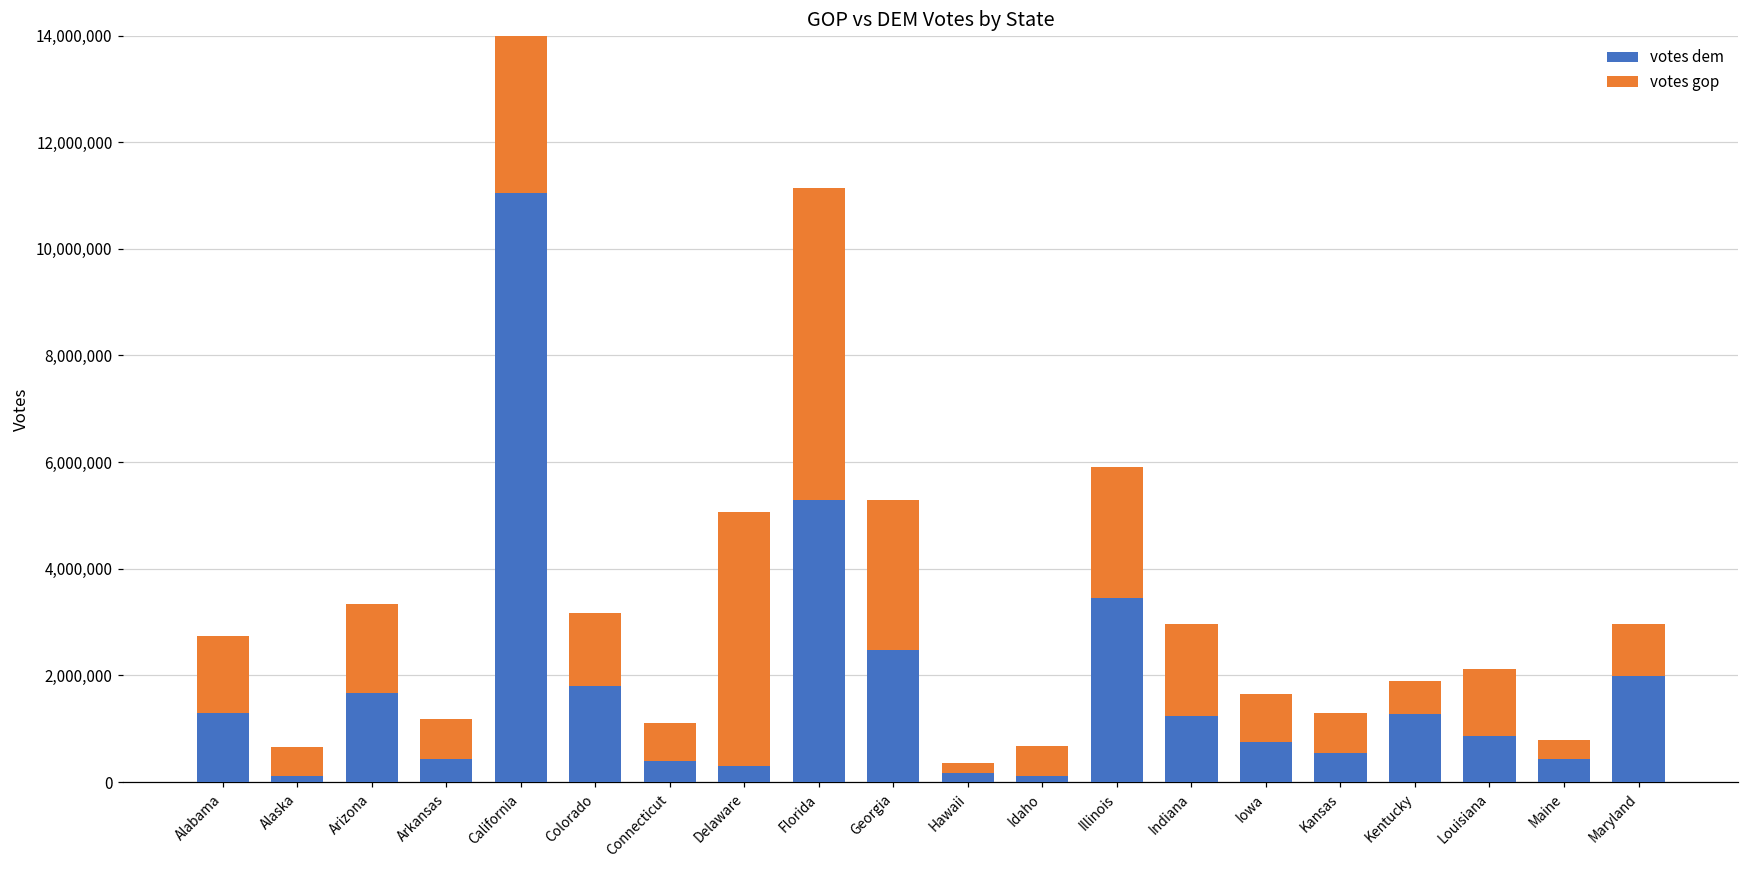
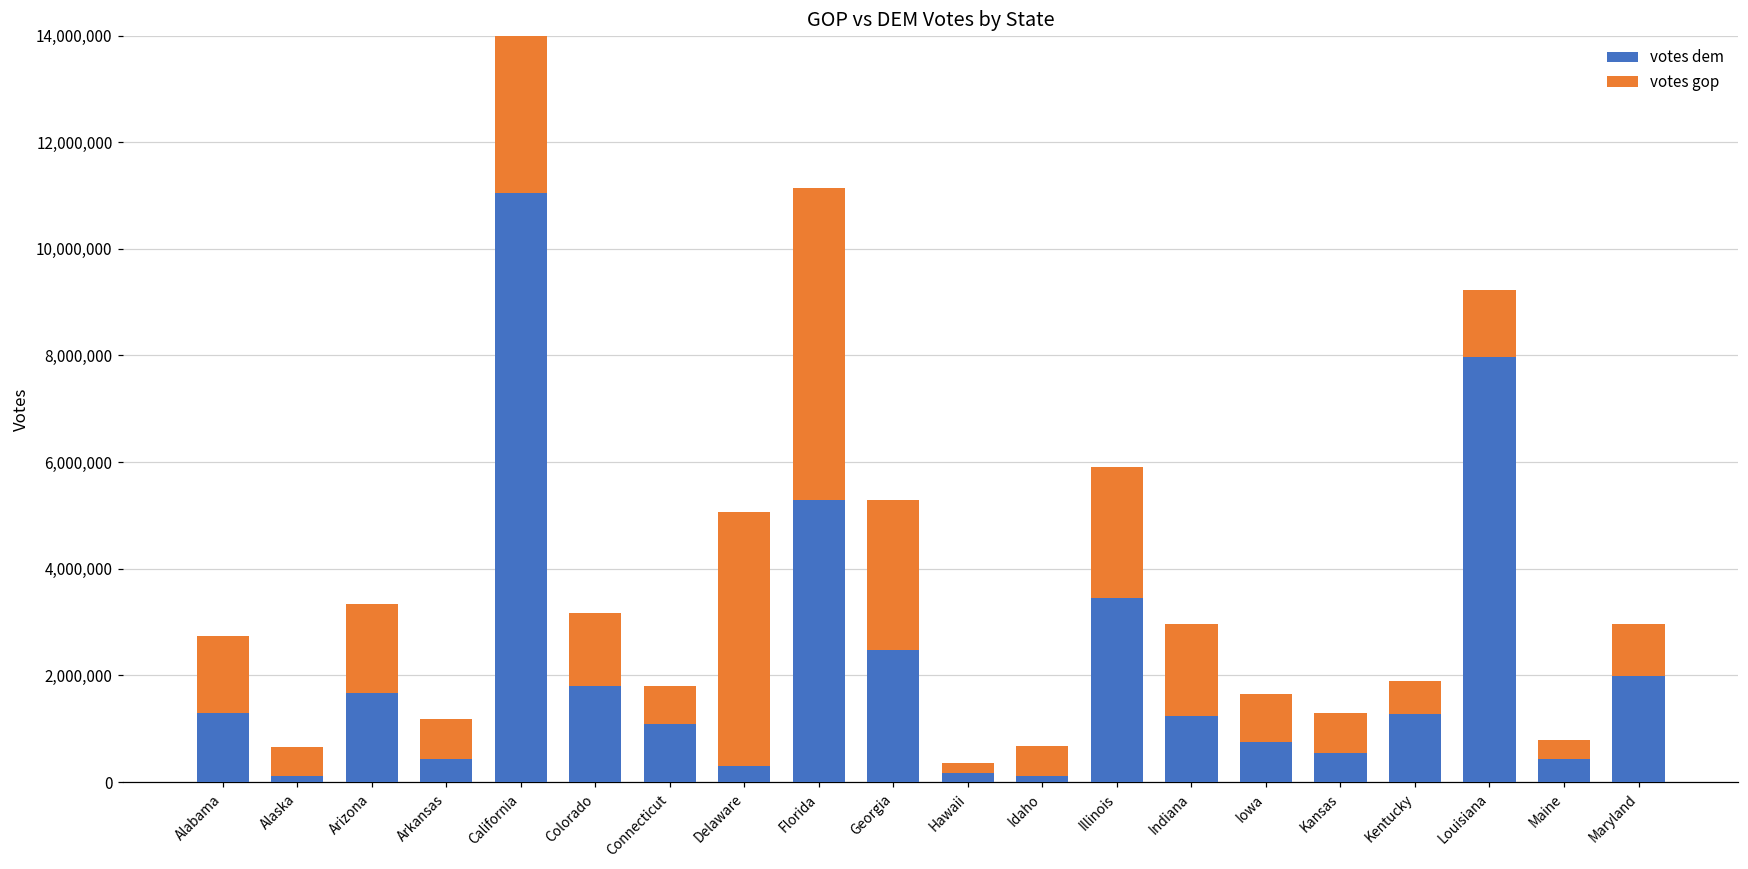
votes dem, Connecticut: 400,000 -> 1,100,000
votes dem, Louisiana: 900,000 -> 8,000,000
